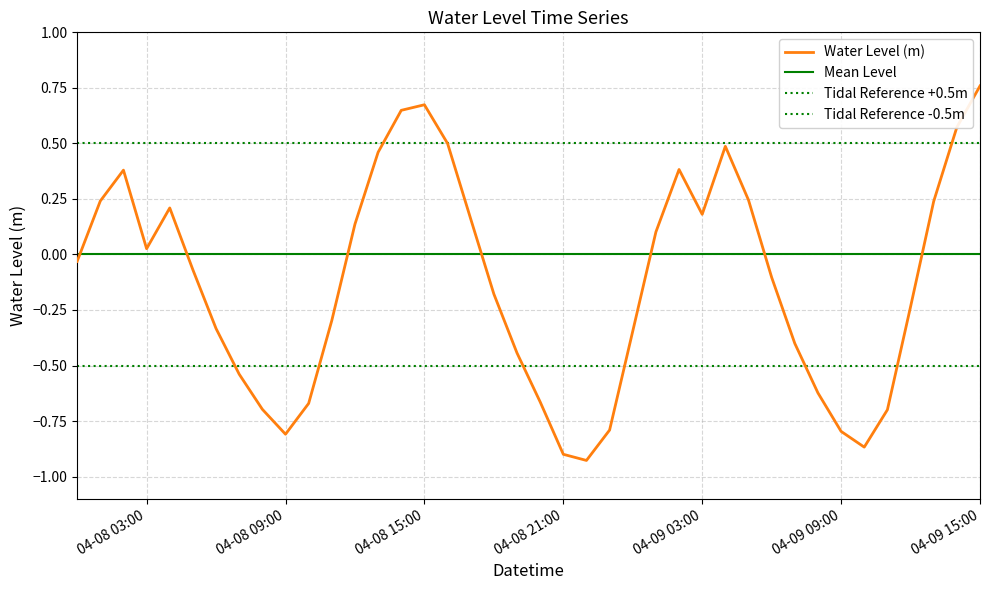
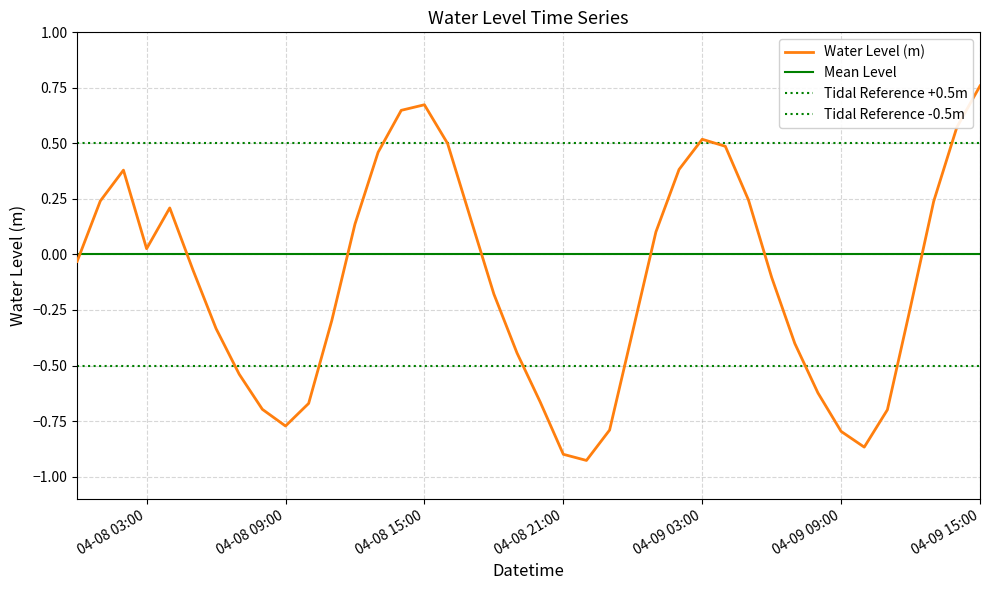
04-08 09:00: -0.81 -> -0.77
04-09 03:00: 0.18 -> 0.52
